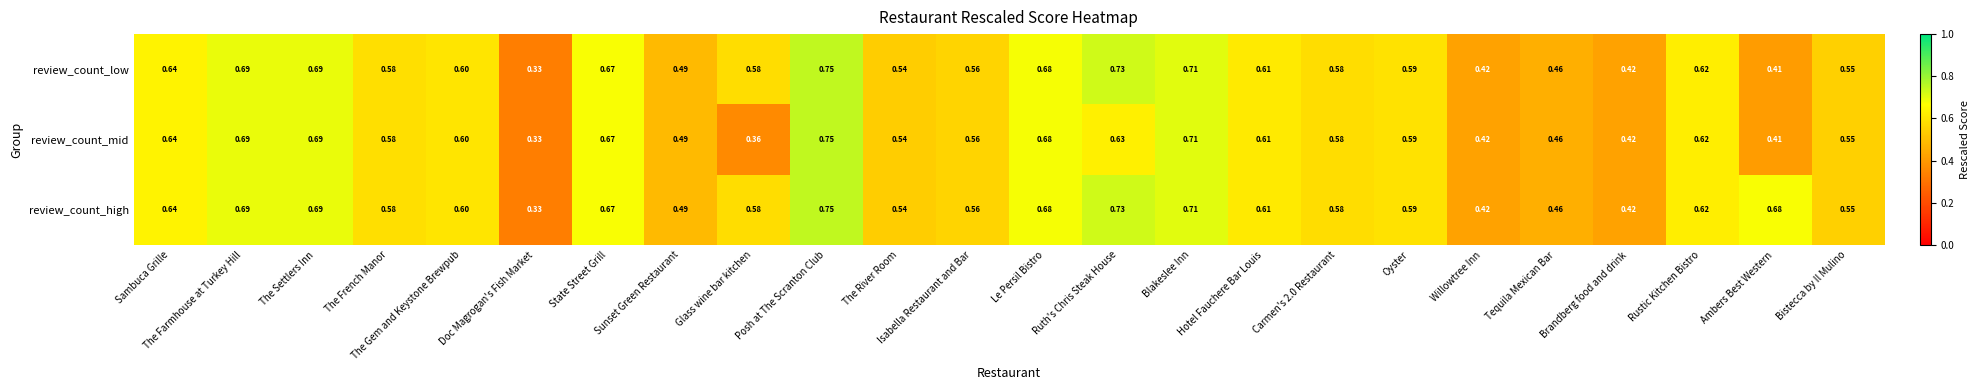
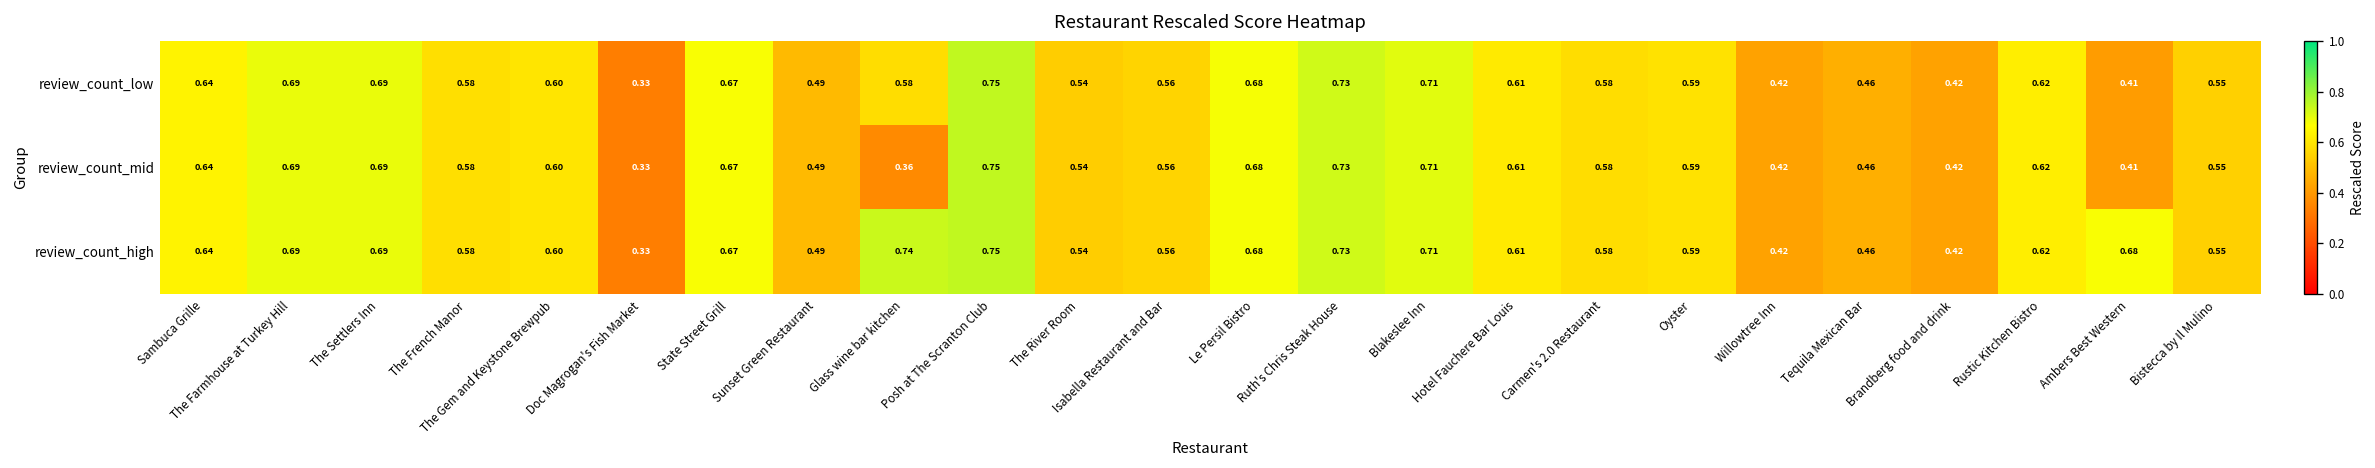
review_count_mid, Ruth's Chris Steak House: 0.63 -> 0.73
review_count_high, Glass wine bar kitchen: 0.58 -> 0.74
